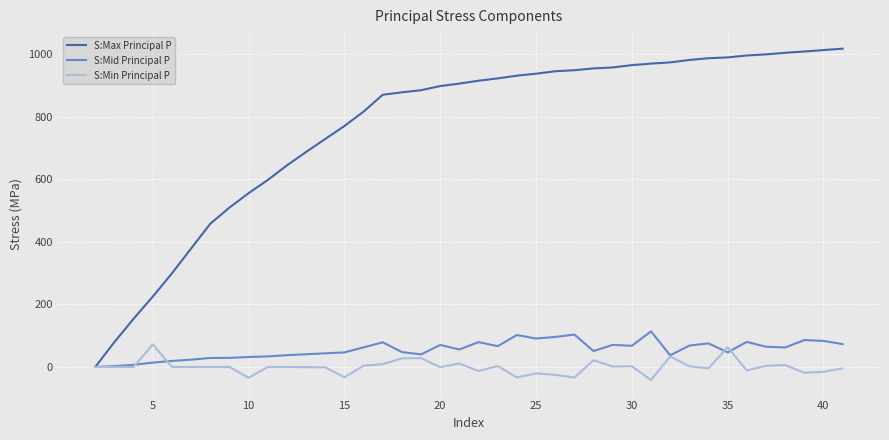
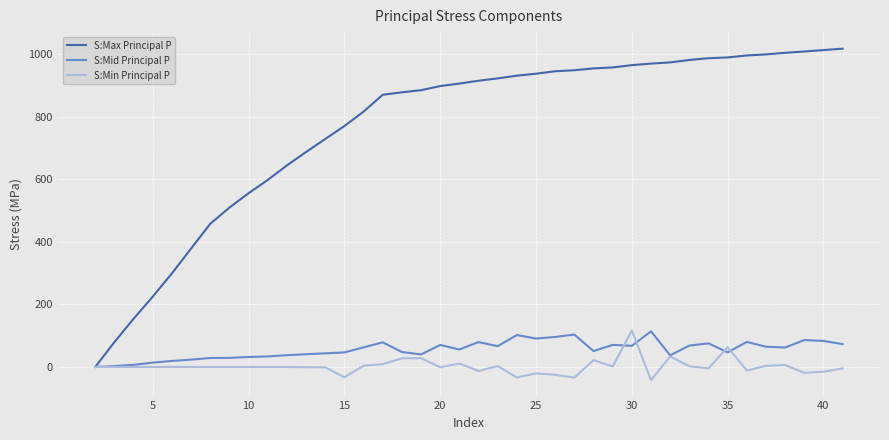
S:Min Principal P, 5: 70 -> 0
S:Min Principal P, 10: -30 -> 0
S:Min Principal P, 30: 0 -> 120
